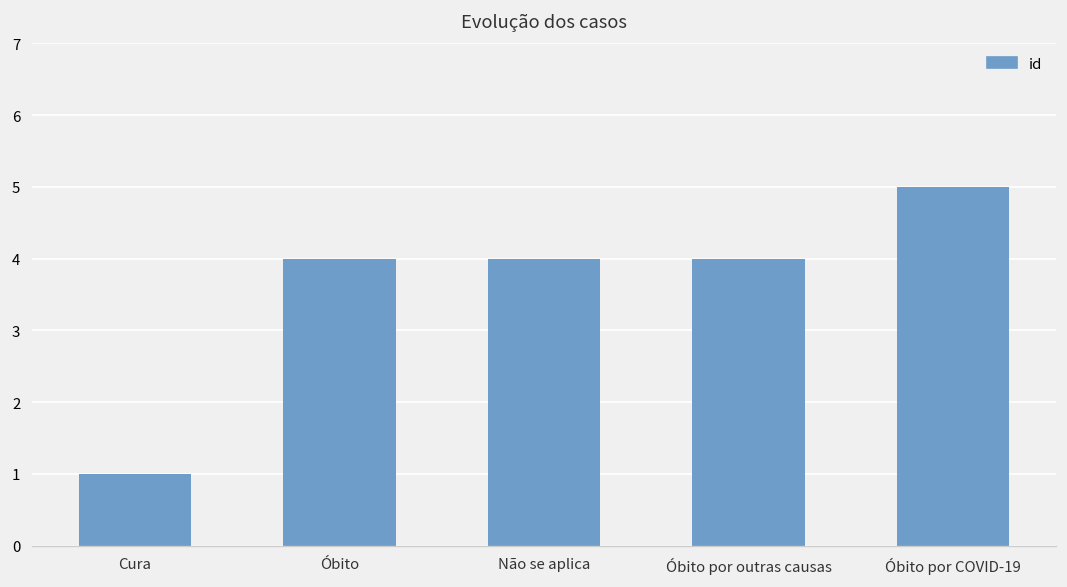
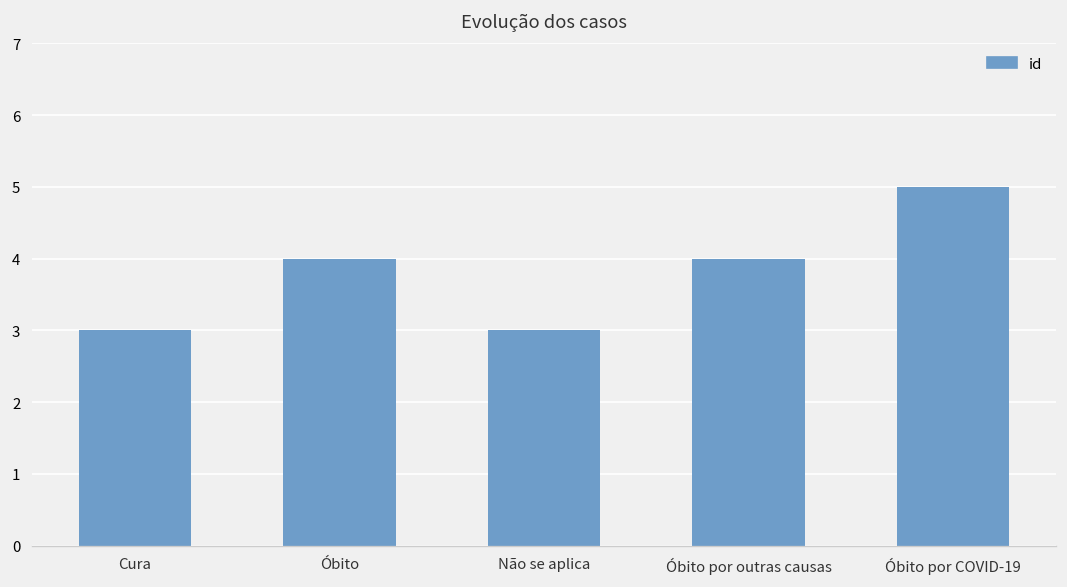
Cura: 1 -> 3
Não se aplica: 4 -> 3
